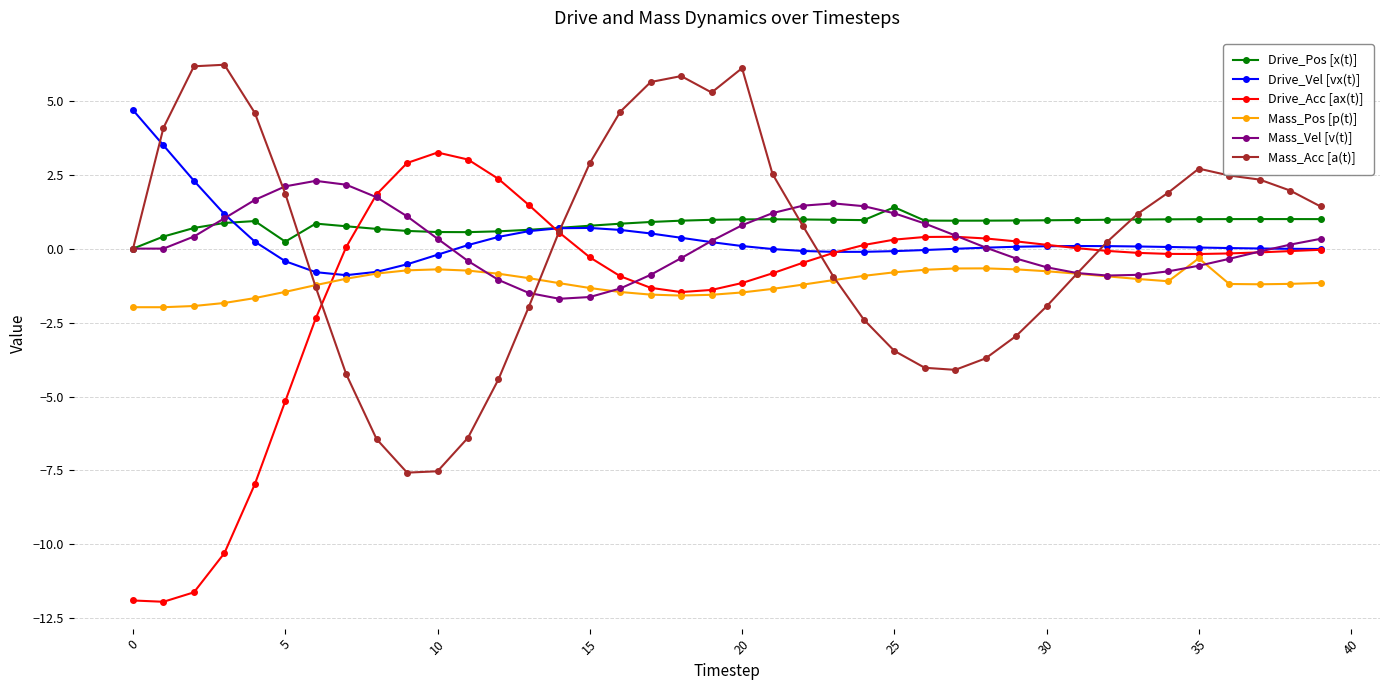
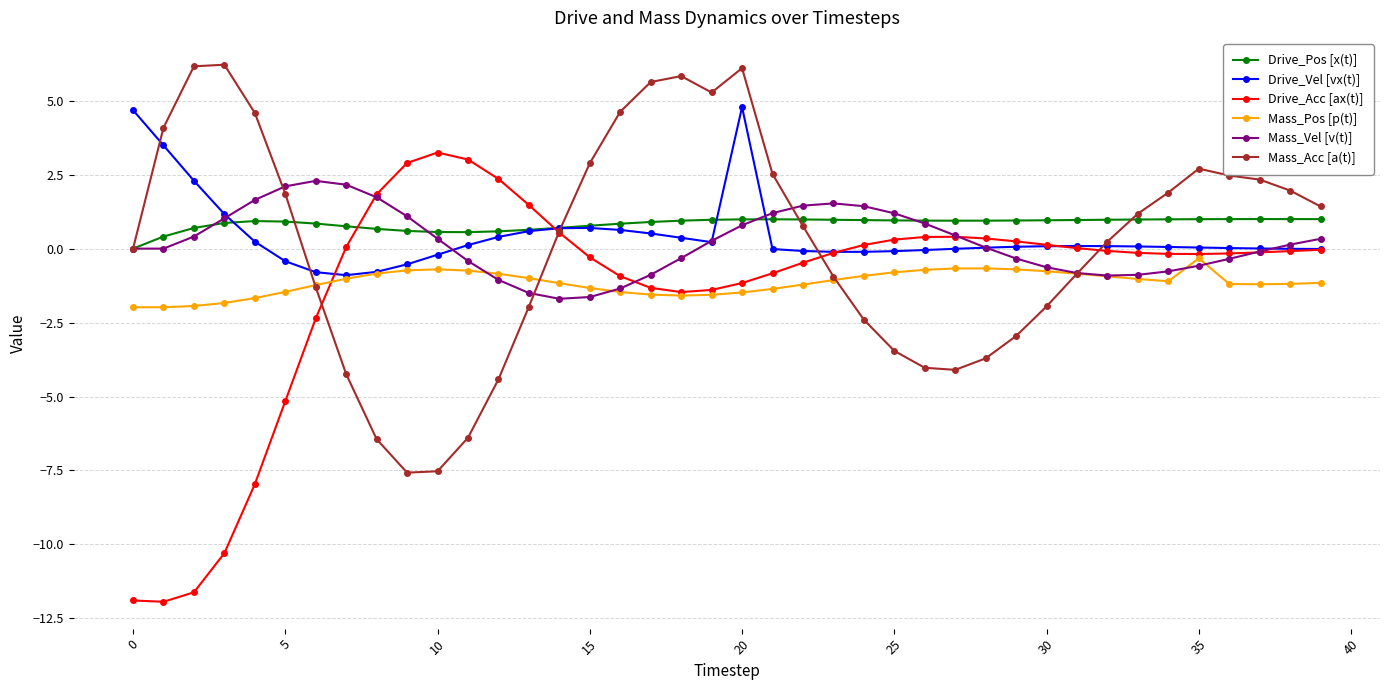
Drive_Pos [x(t)], 5: 0.2 -> 0.9
Drive_Vel [vx(t)], 20: 0.1 -> 4.8
Drive_Pos [x(t)], 25: 1.4 -> 1.0
